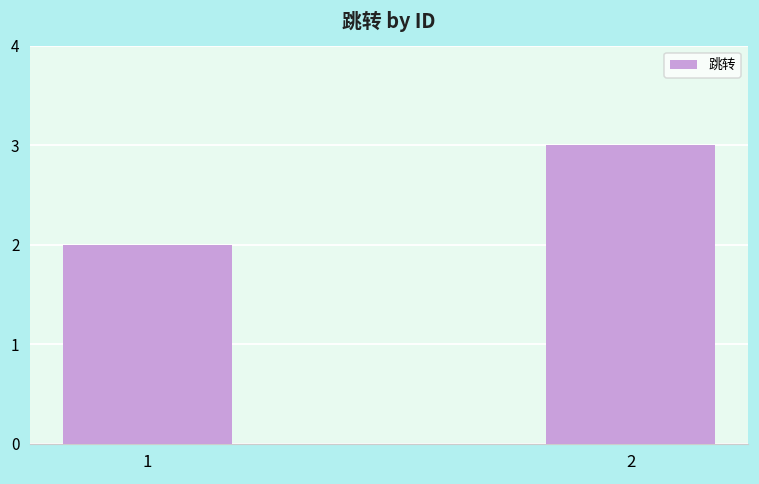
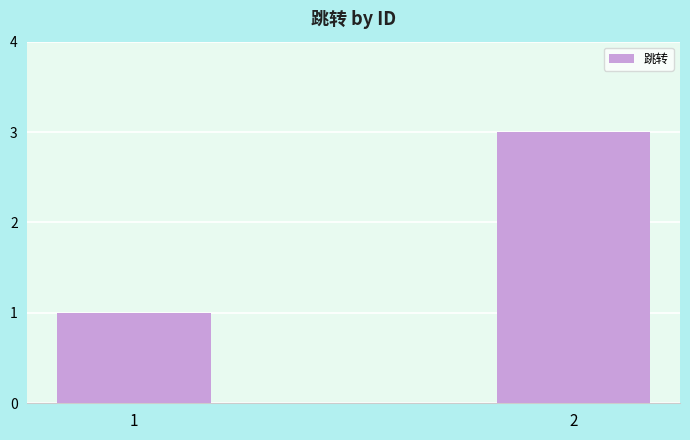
1: 2 -> 1
